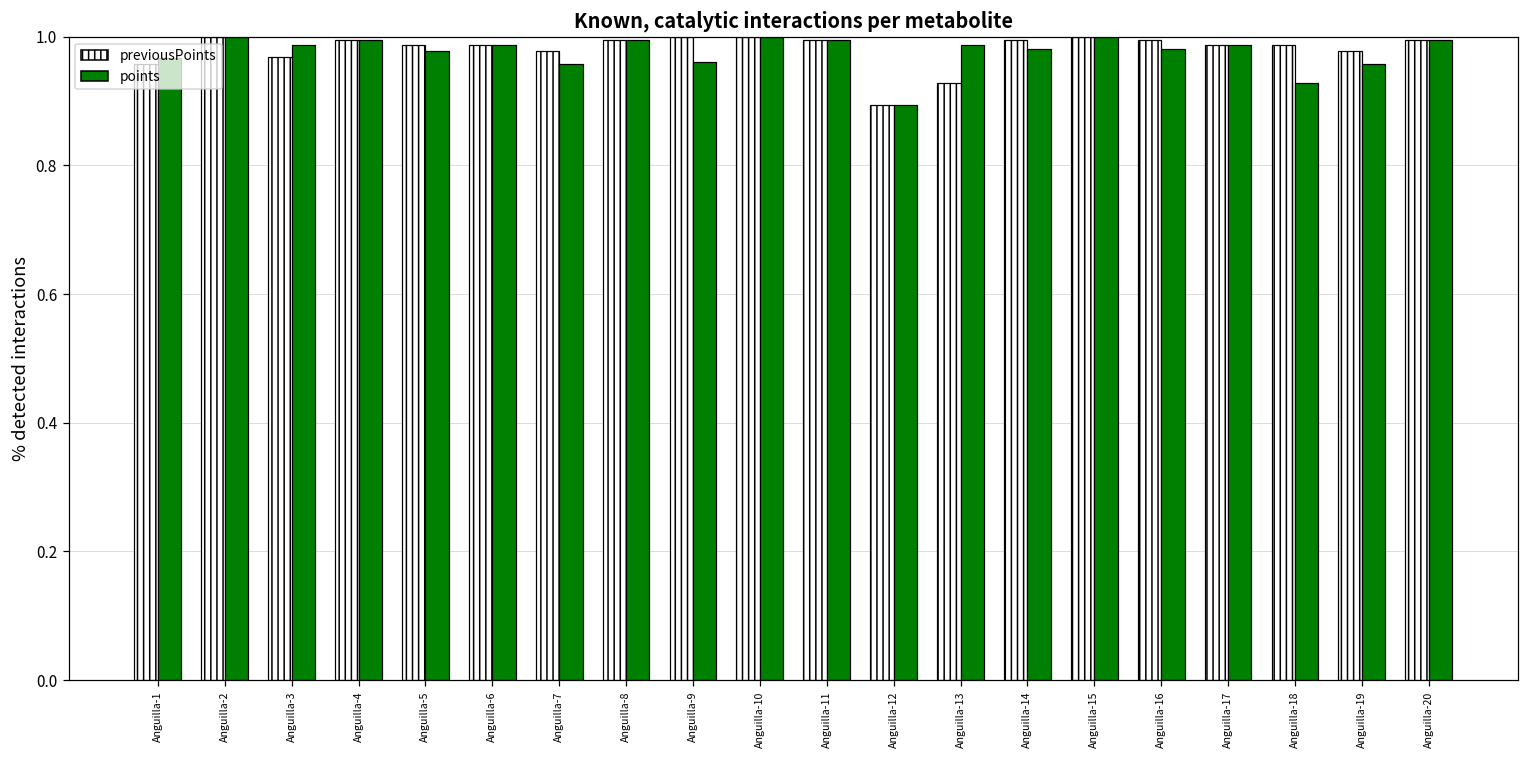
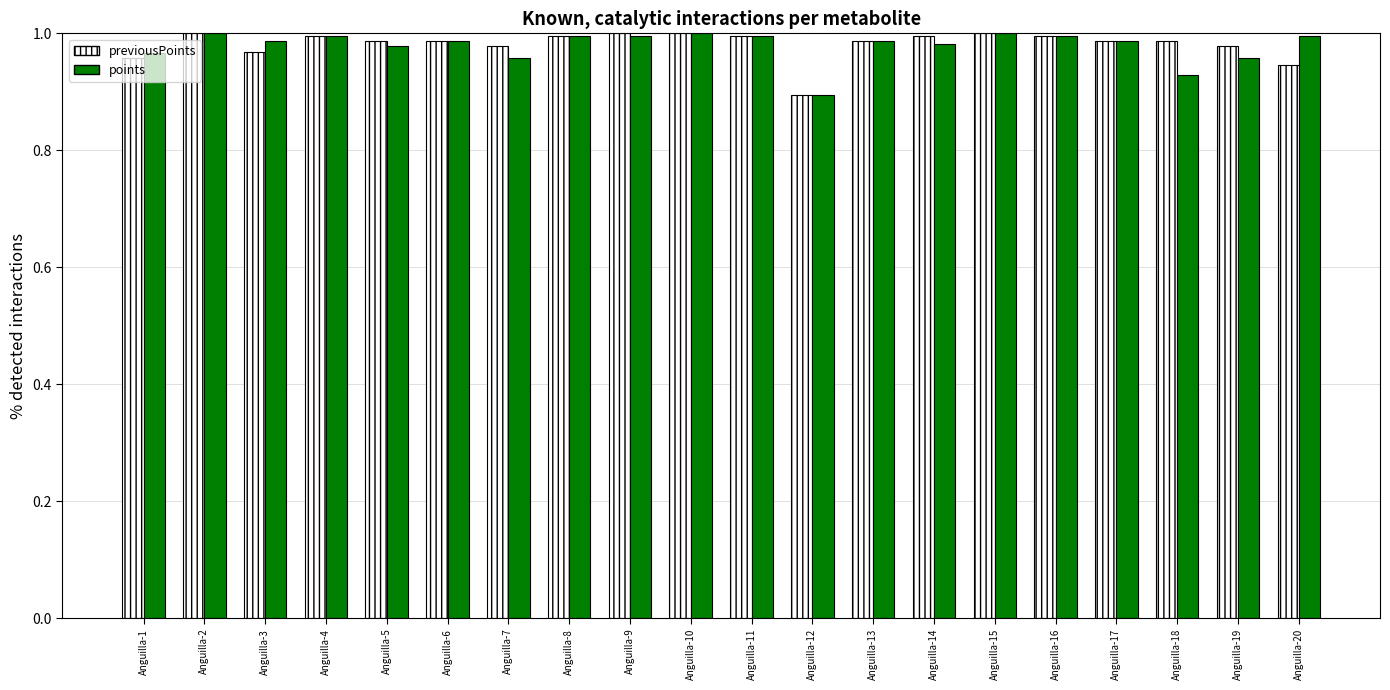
points, Anguilla-9: 0.96 -> 1.00
previousPoints, Anguilla-13: 0.93 -> 0.99
points, Anguilla-16: 0.98 -> 1.00
previousPoints, Anguilla-20: 1.00 -> 0.95
